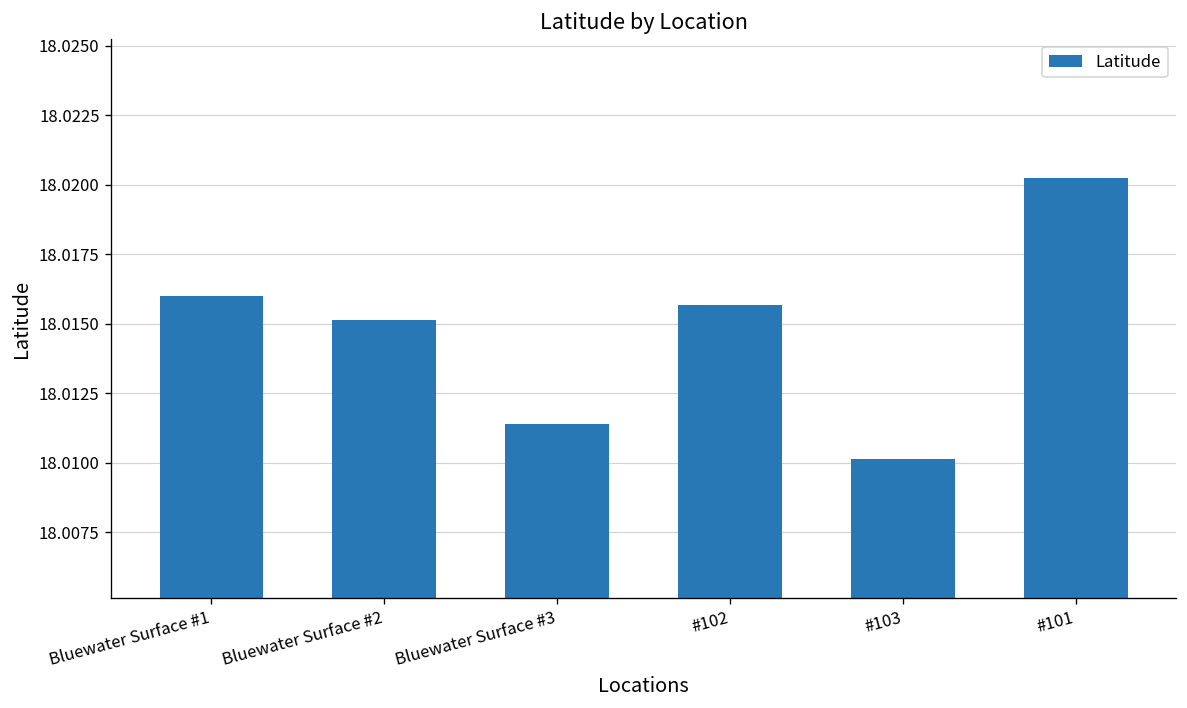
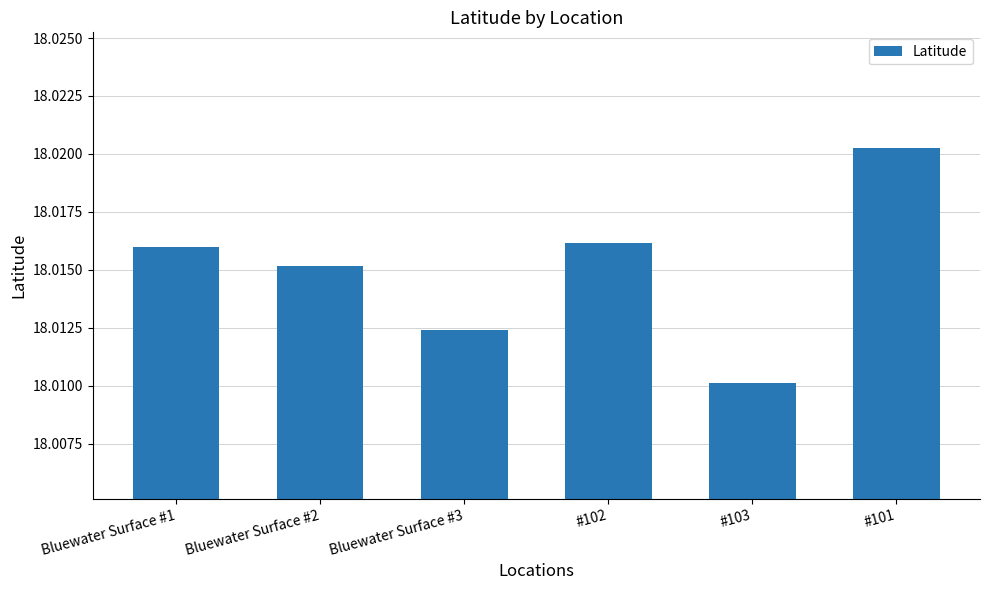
Bluewater Surface #3: 18.0114 -> 18.0124
#102: 18.0157 -> 18.0162
